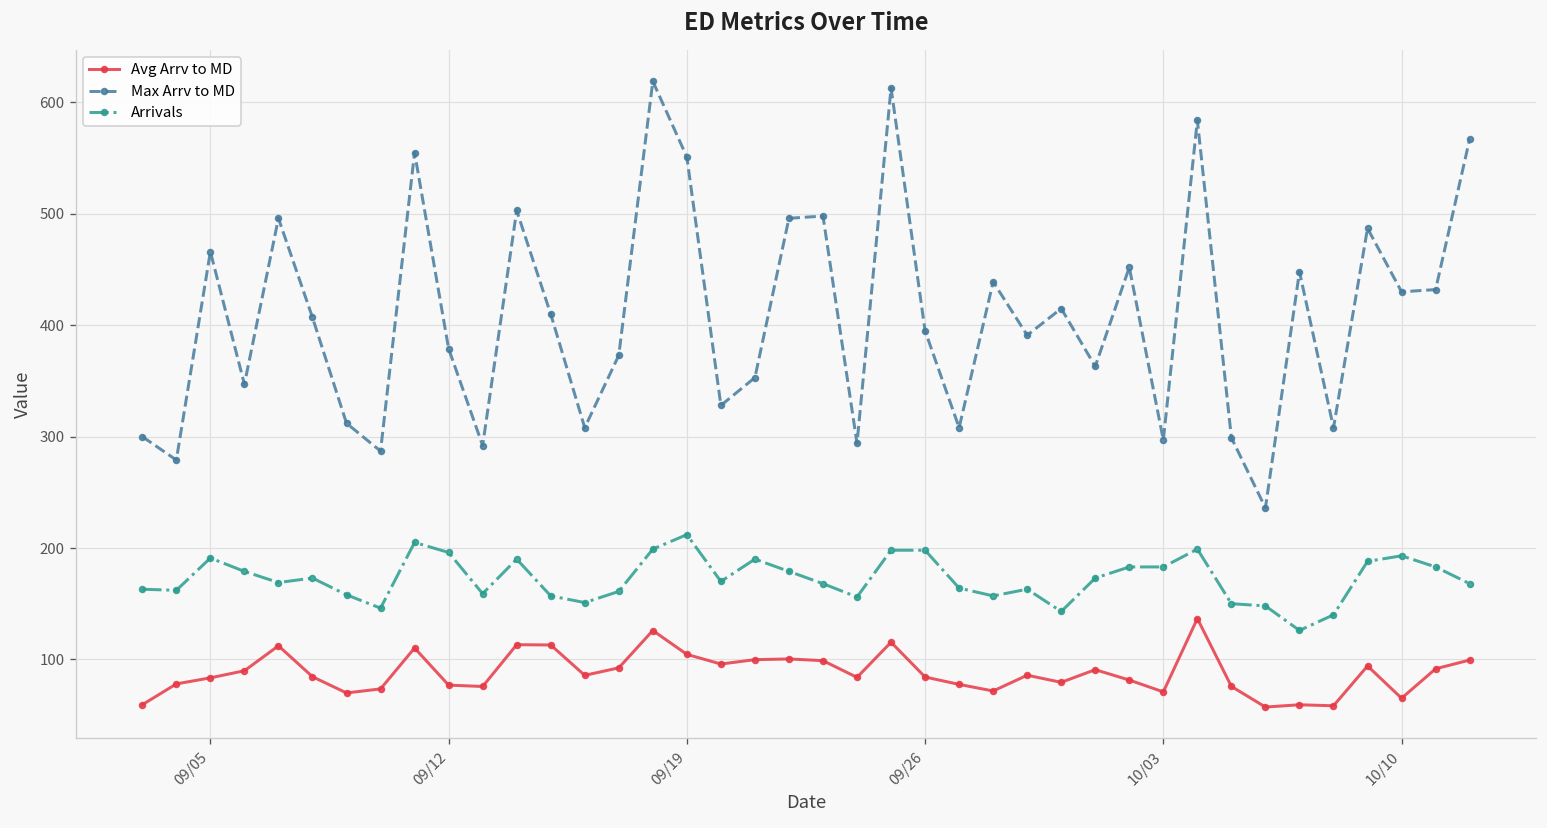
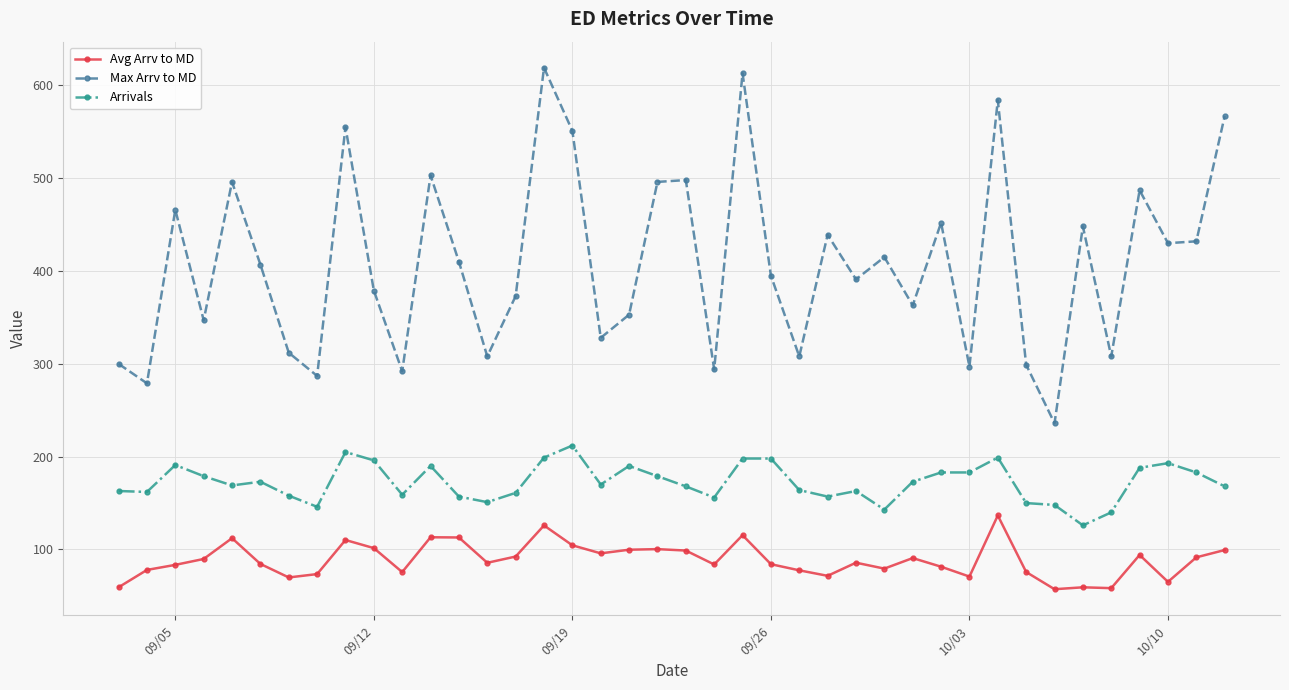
Avg Arrv to MD, 09/12: 80 -> 100
